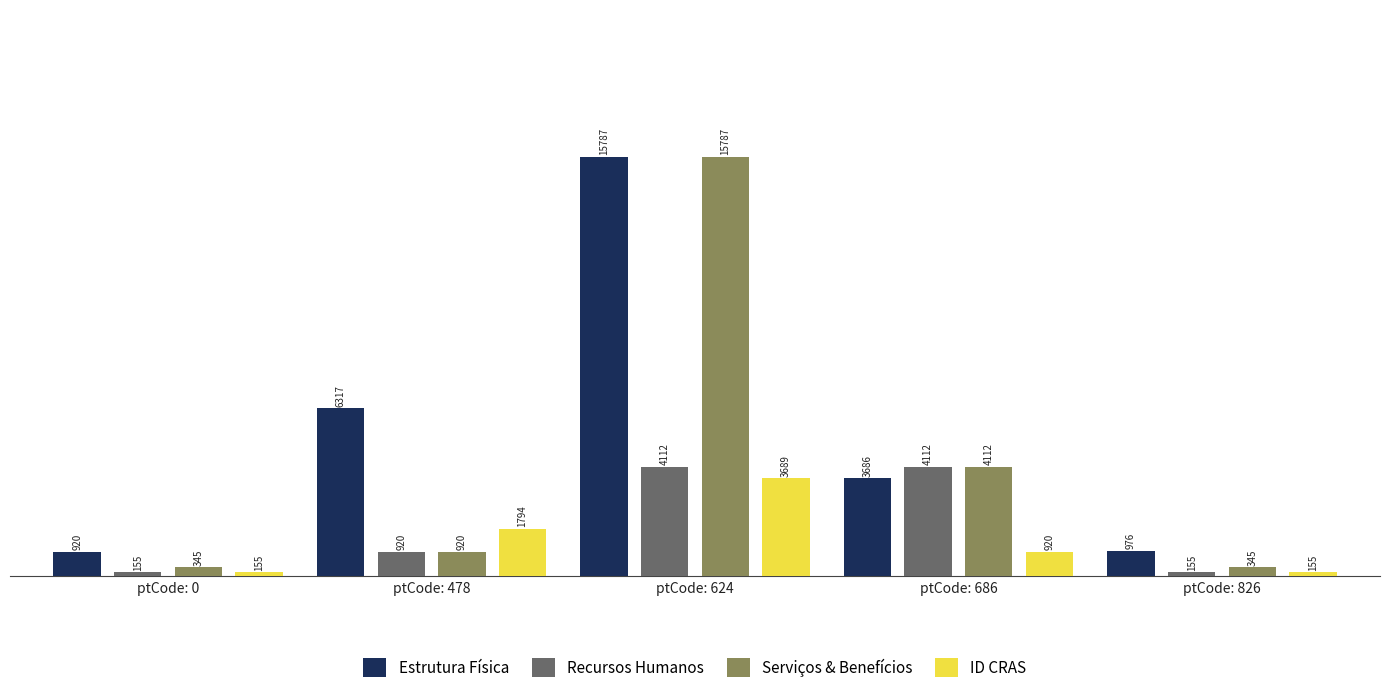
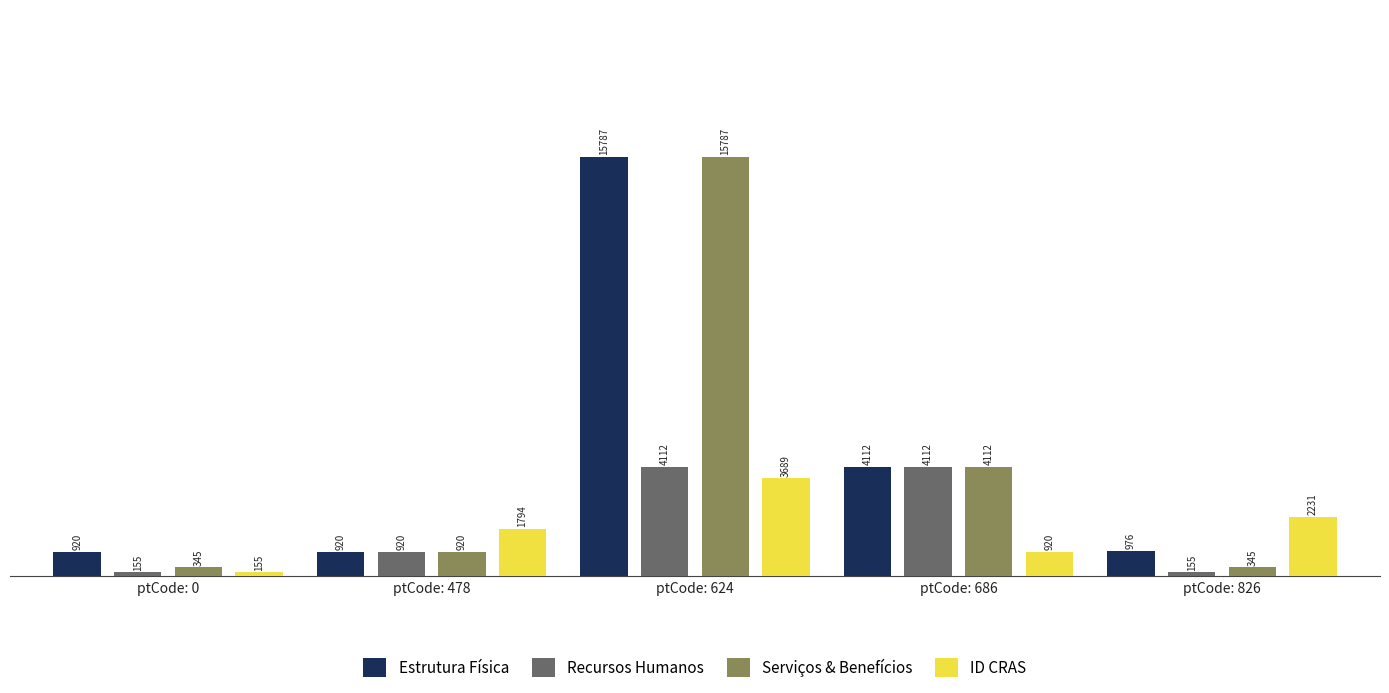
Estrutura Física, ptCode: 478: 6317 -> 920
Estrutura Física, ptCode: 686: 3686 -> 4112
ID CRAS, ptCode: 826: 155 -> 2231
